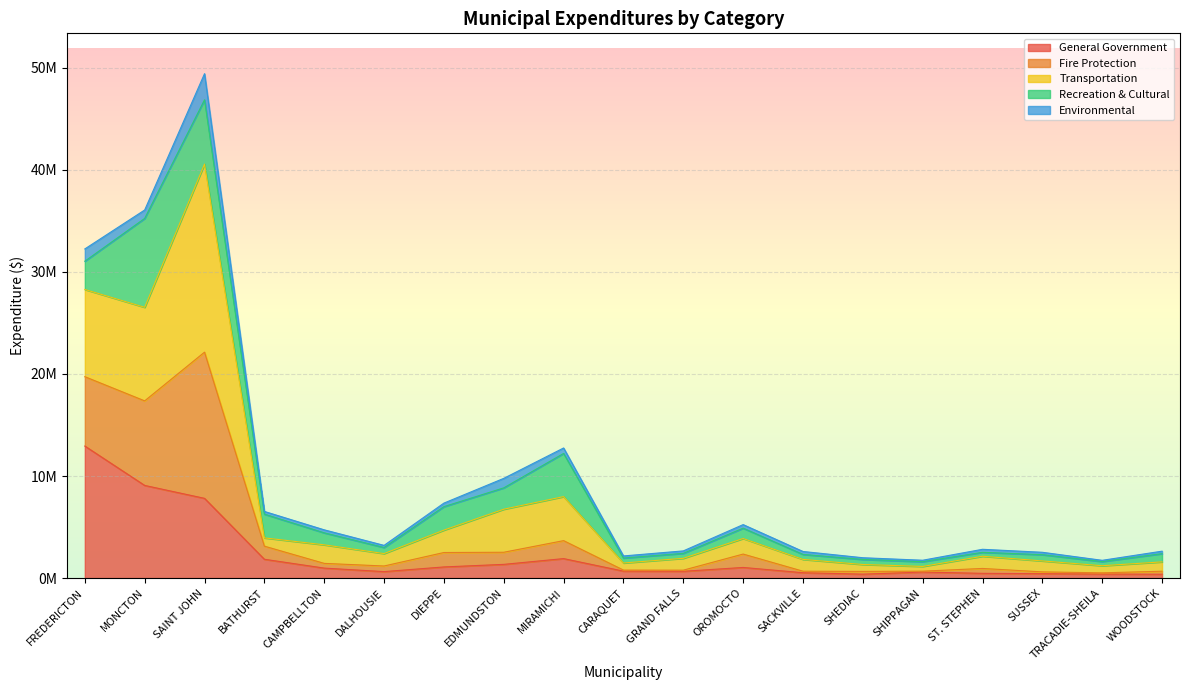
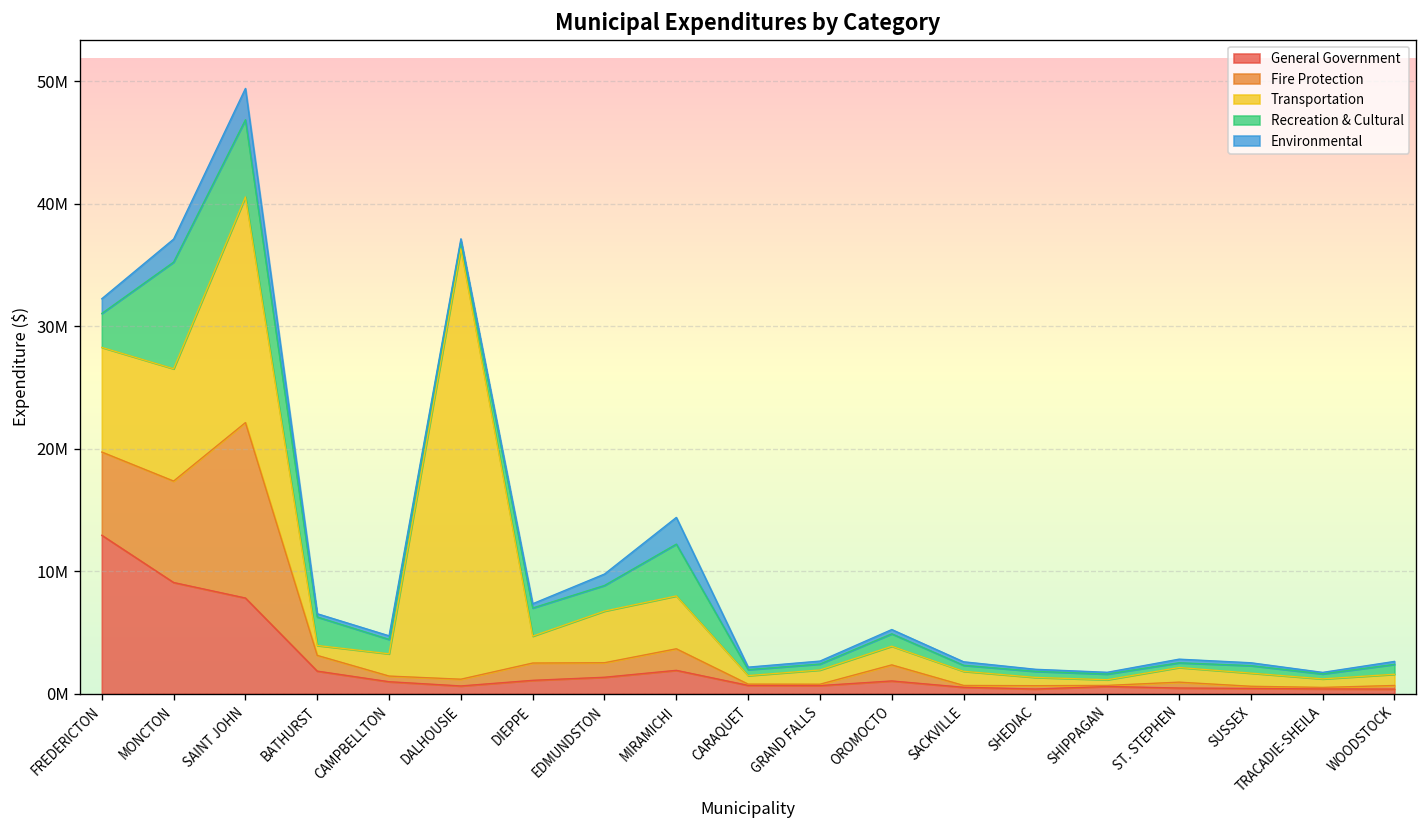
Environmental, MONCTON: 800000 -> 1900000
Transportation, DALHOUSIE: 1200000 -> 35200000
Environmental, MIRAMICHI: 500000 -> 2200000
